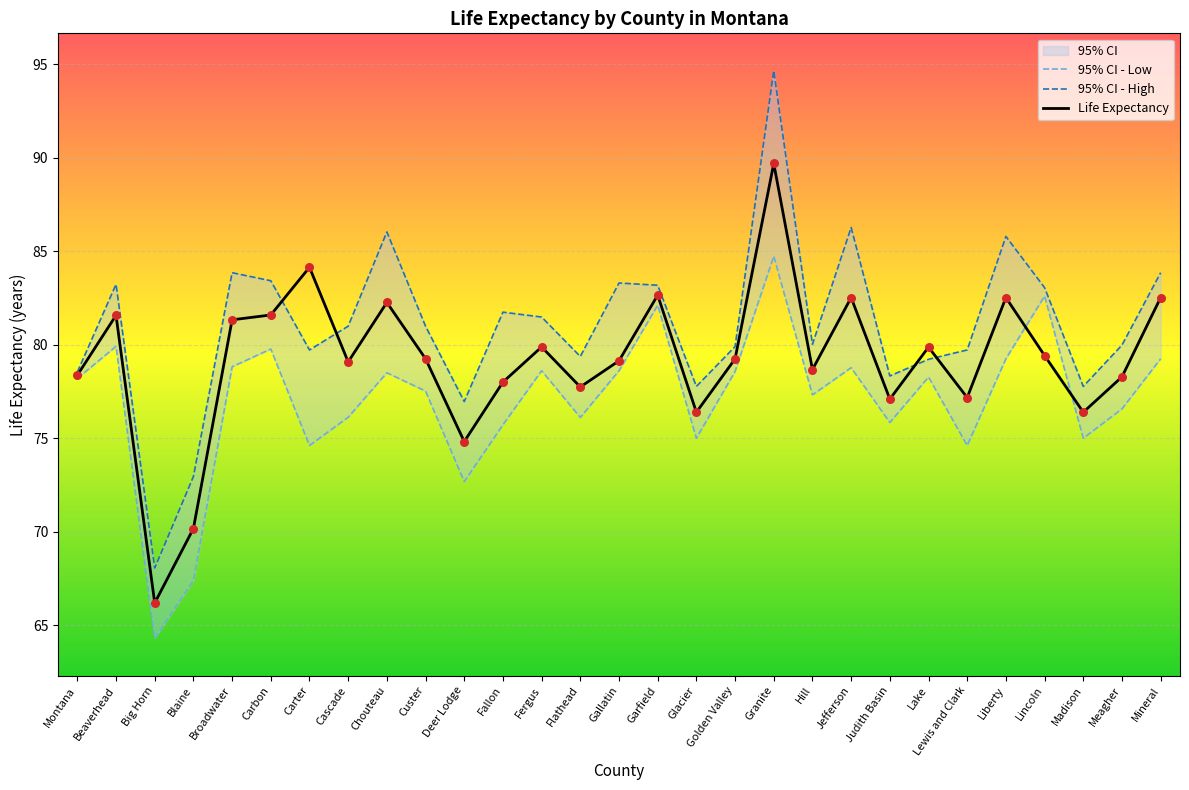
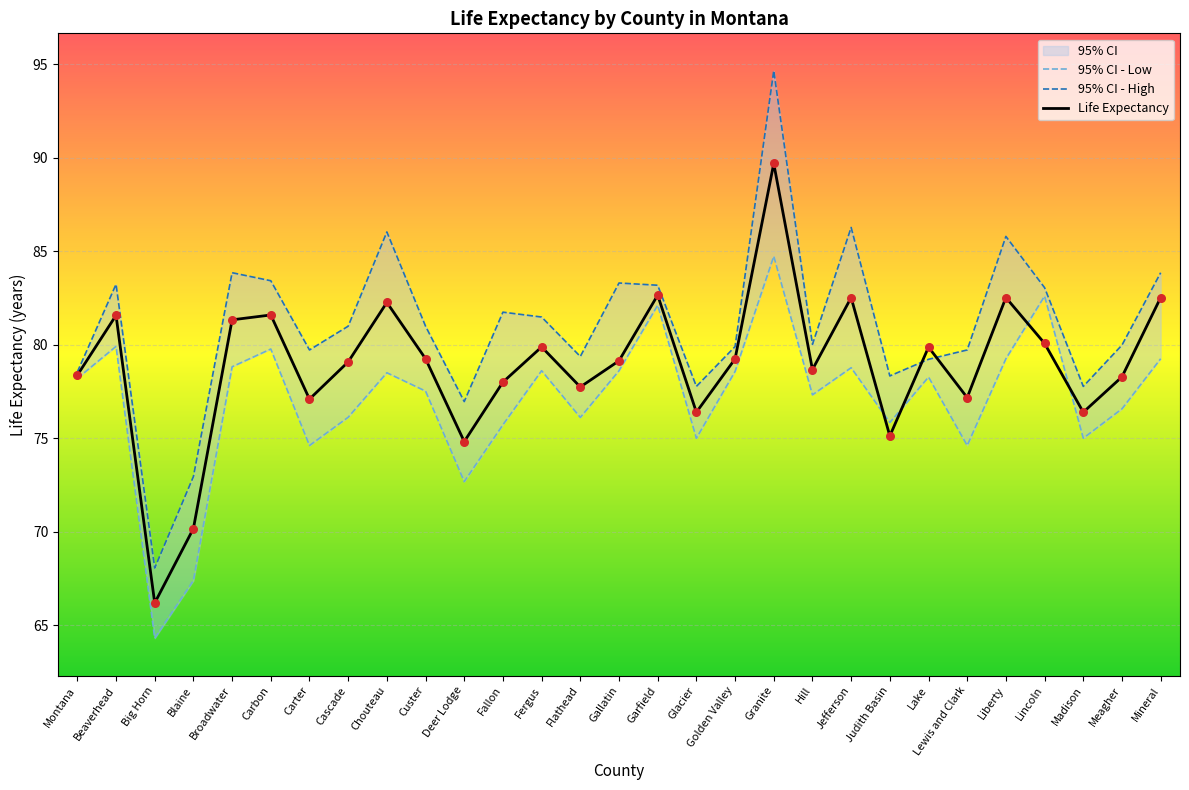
Life Expectancy, Carter: 84.1 -> 77.1
Life Expectancy, Judith Basin: 77.1 -> 75.1
Life Expectancy, Lincoln: 79.4 -> 80.1
